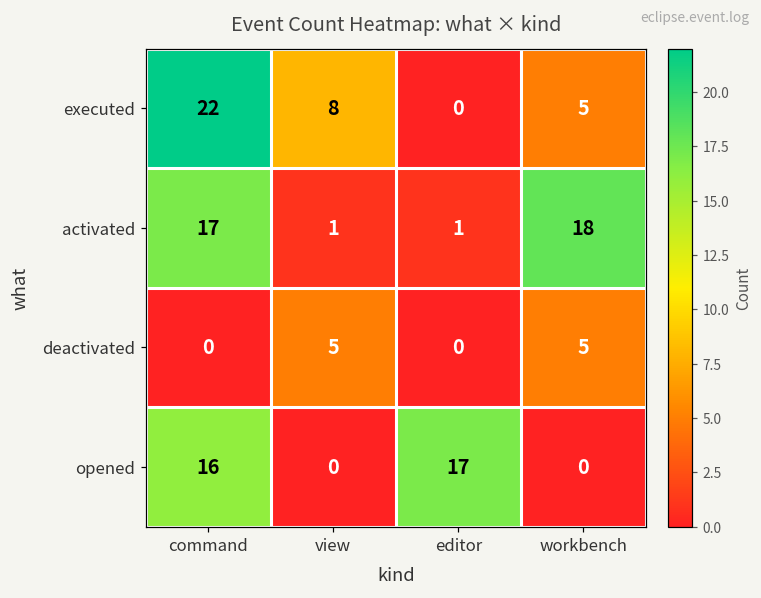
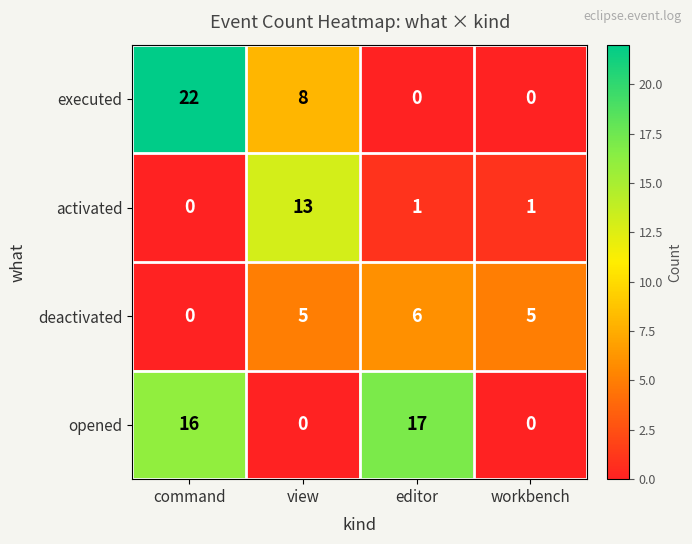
executed, workbench: 5 -> 0
activated, command: 17 -> 0
activated, view: 1 -> 13
activated, workbench: 18 -> 1
deactivated, editor: 0 -> 6
